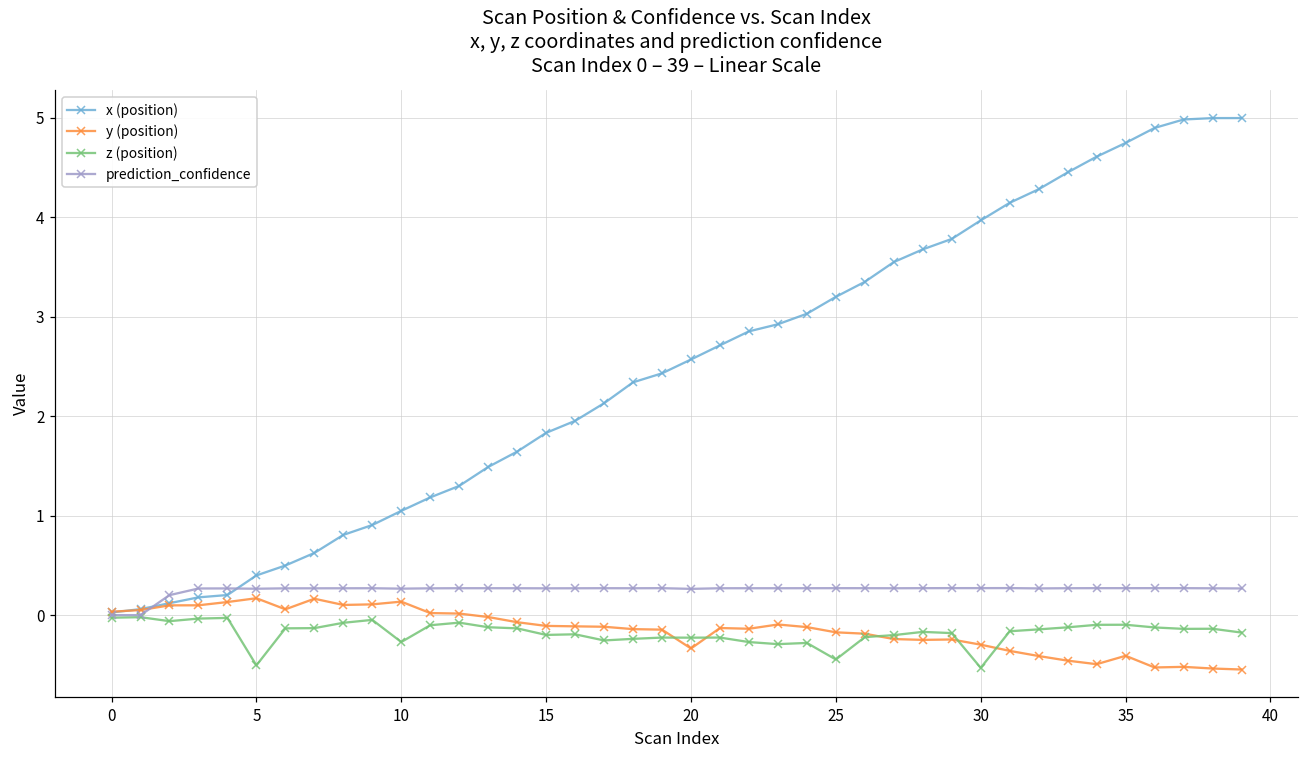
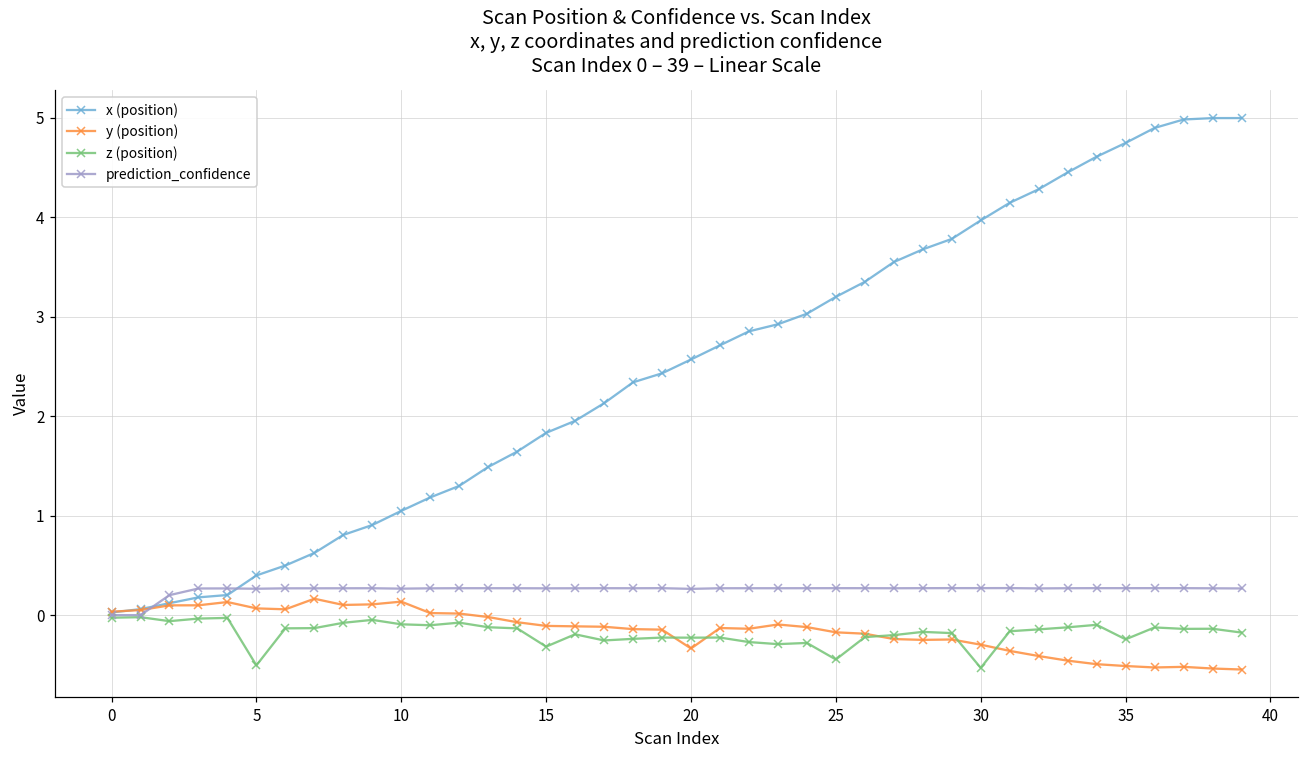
y (position), 5: 0.2 -> 0.1
z (position), 10: -0.3 -> -0.1
z (position), 15: -0.2 -> -0.3
y (position), 35: -0.4 -> -0.5
z (position), 35: -0.1 -> -0.2
